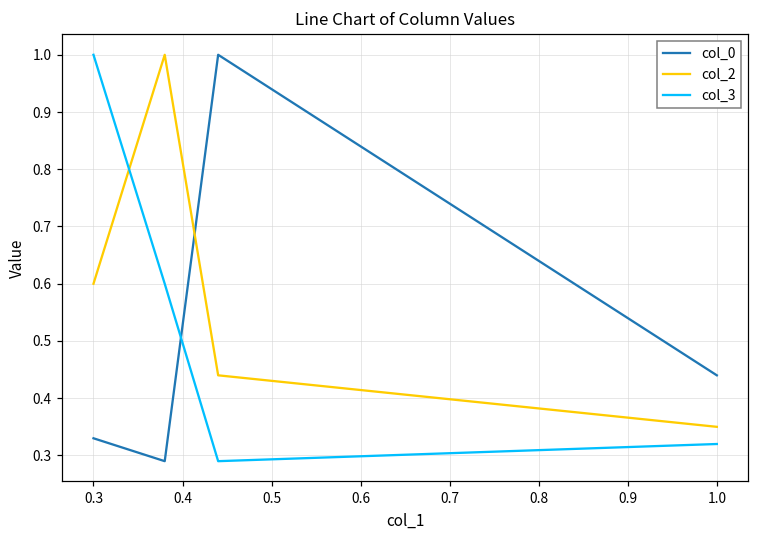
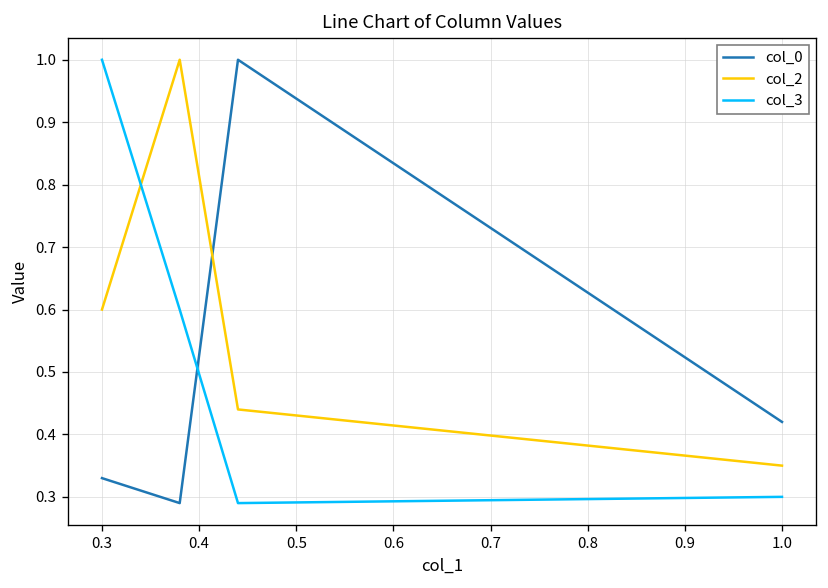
col_0, 1.0: 0.44 -> 0.42
col_3, 1.0: 0.32 -> 0.30
